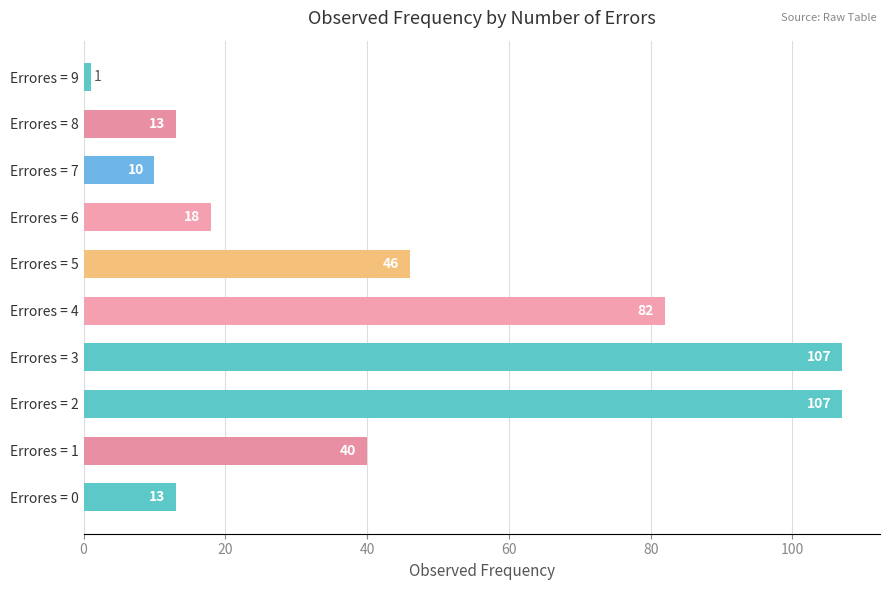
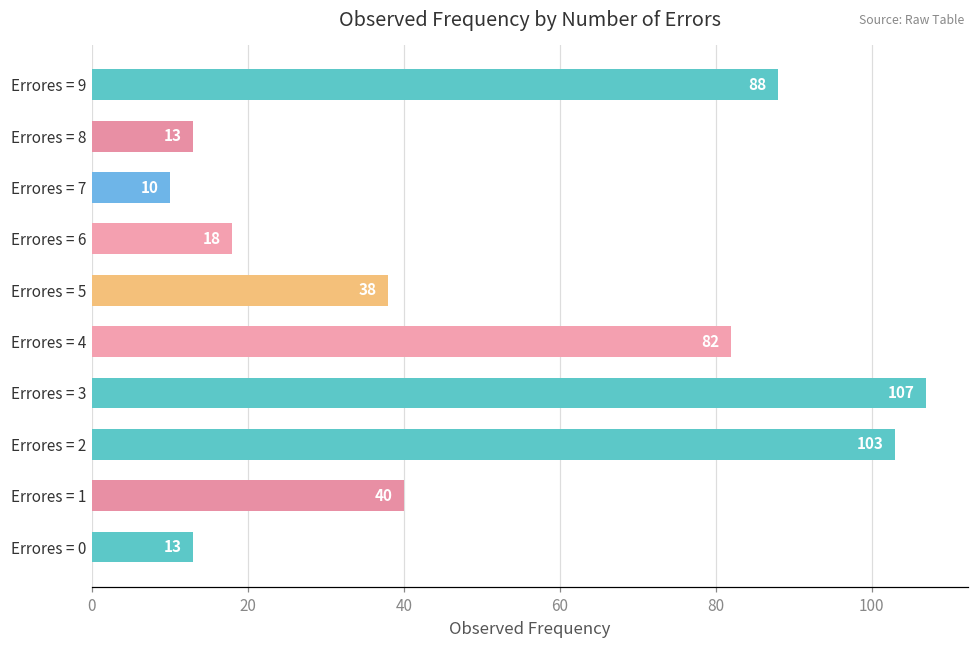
Errores = 9: 1 -> 88
Errores = 5: 46 -> 38
Errores = 2: 107 -> 103
